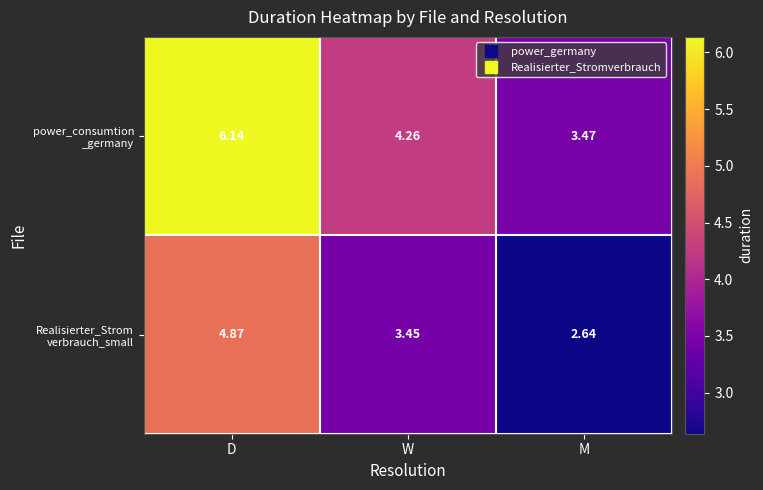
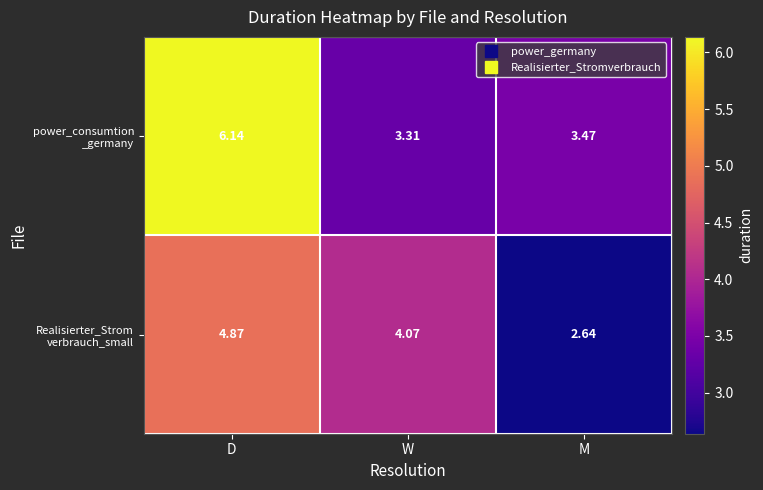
power_consumtion _germany, W: 4.26 -> 3.31
Realisierter_Strom verbrauch_small, W: 3.45 -> 4.07
